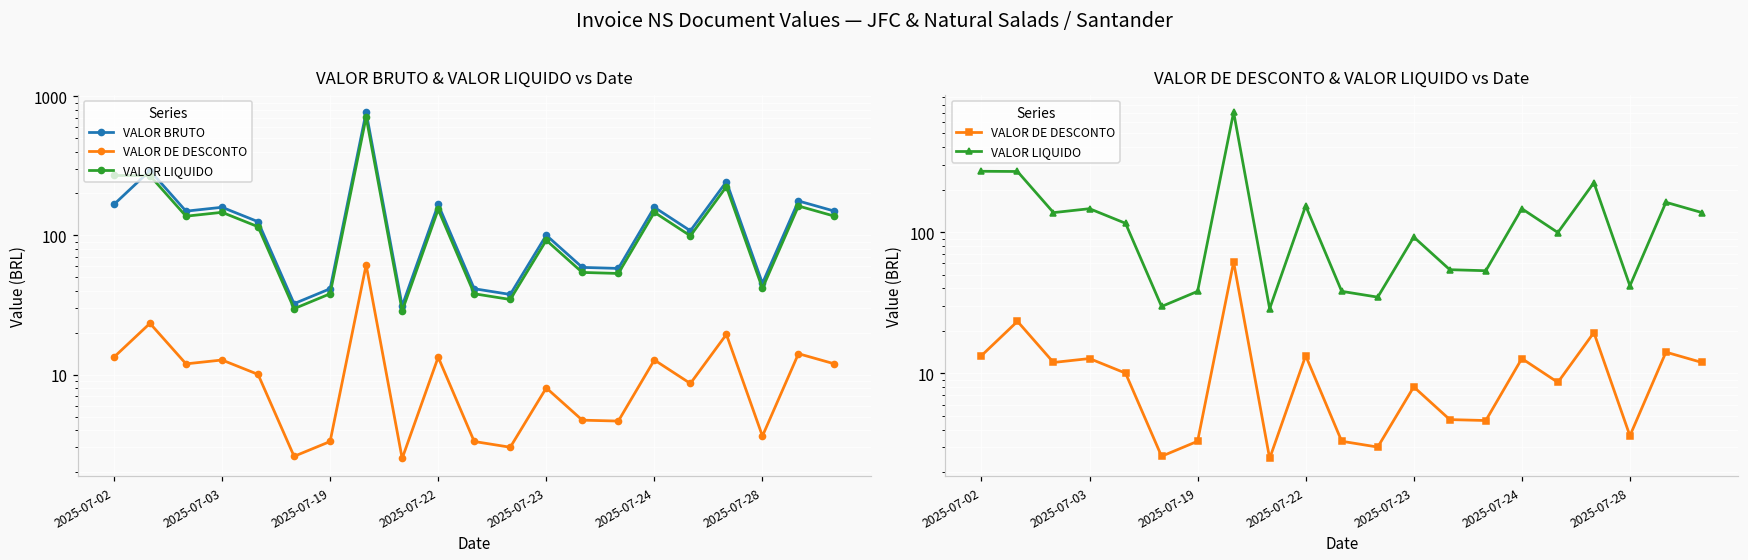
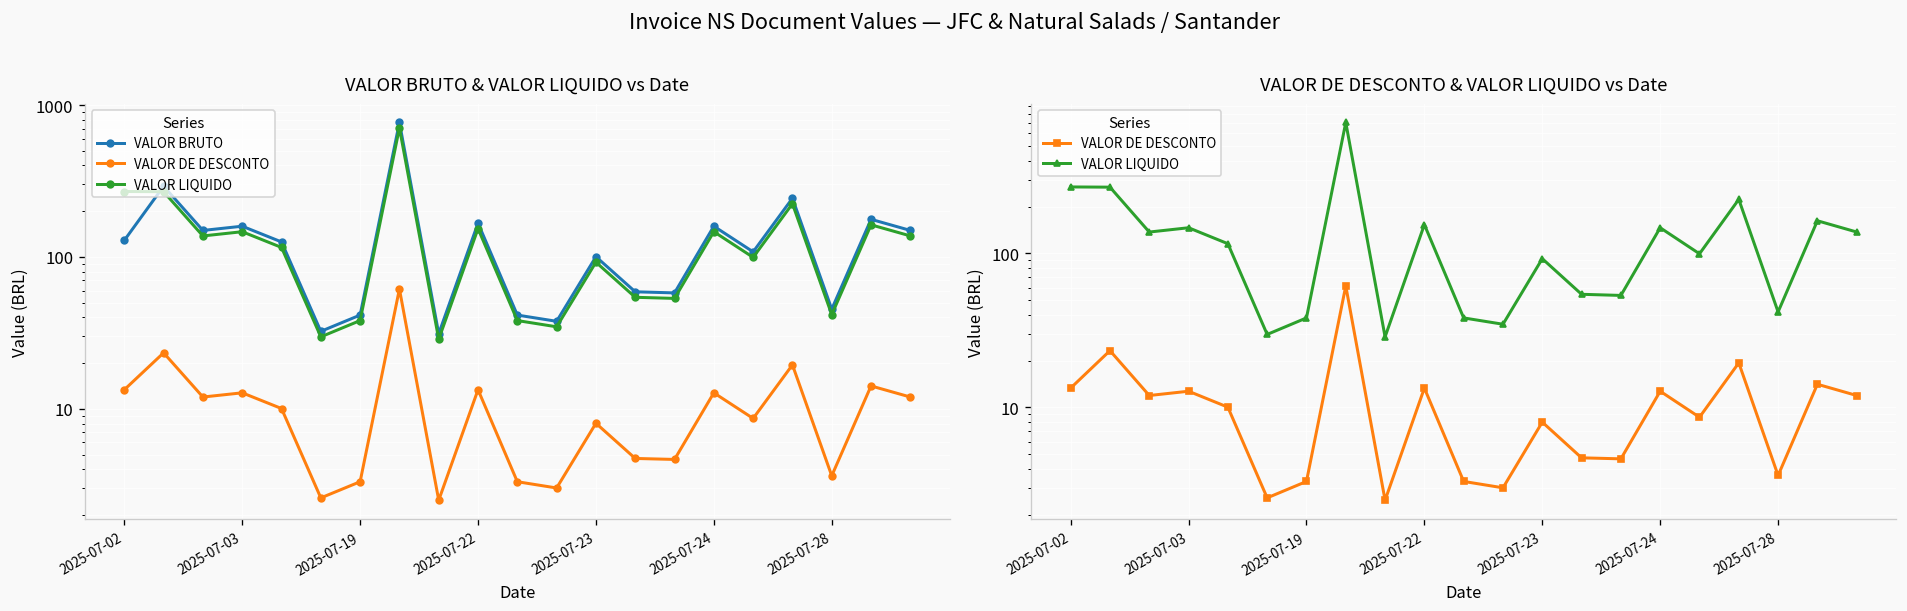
VALOR BRUTO & VALOR LIQUIDO vs Date, VALOR BRUTO, 2025-07-02: 170 -> 130
